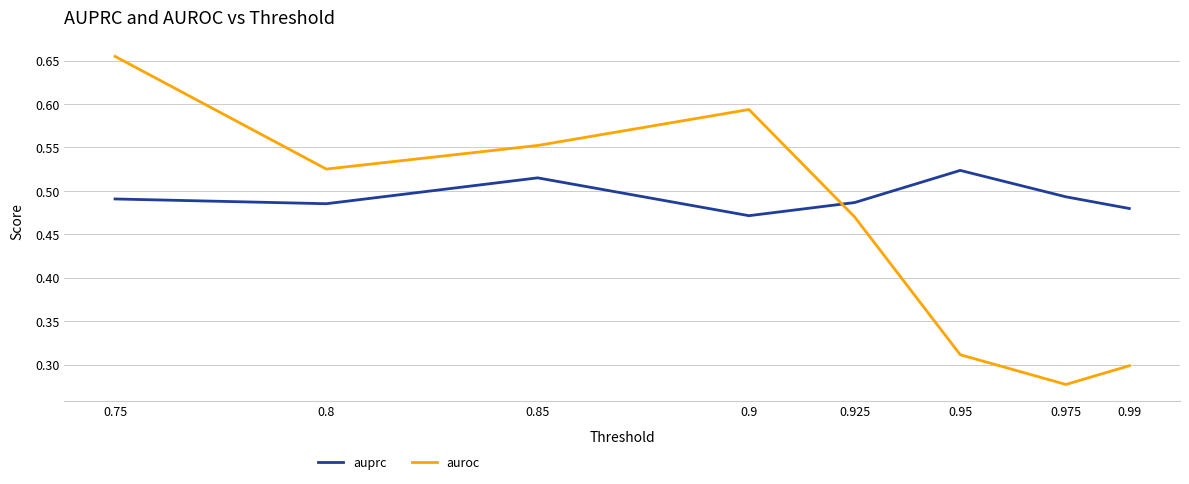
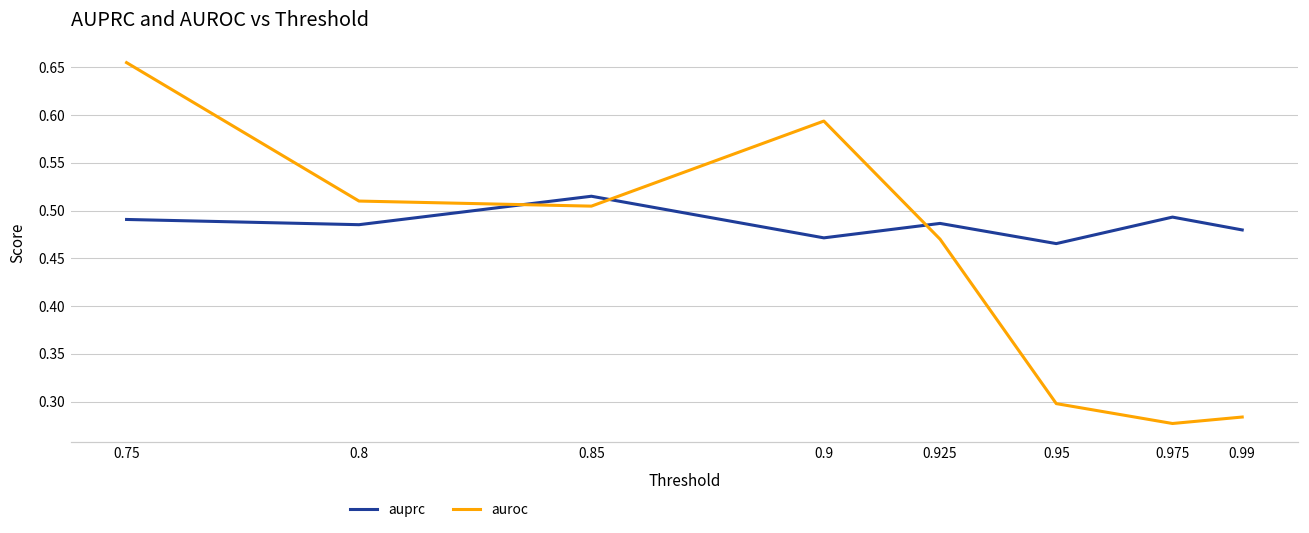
auroc, 0.8: 0.53 -> 0.51
auroc, 0.85: 0.55 -> 0.50
auprc, 0.95: 0.52 -> 0.47
auroc, 0.95: 0.31 -> 0.30
auroc, 0.99: 0.30 -> 0.28
